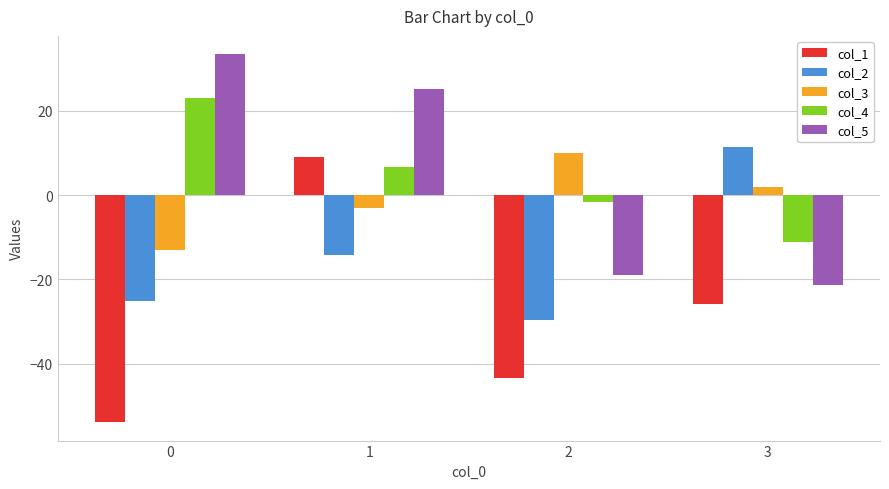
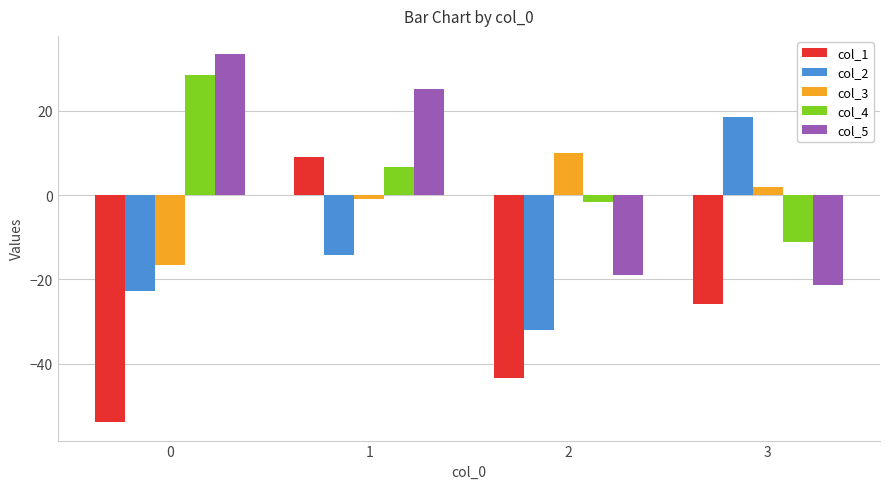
col_2, 0: -25 -> -23
col_3, 0: -13 -> -17
col_4, 0: 23 -> 29
col_3, 1: -3 -> -1
col_2, 2: -30 -> -32
col_2, 3: 11 -> 18
